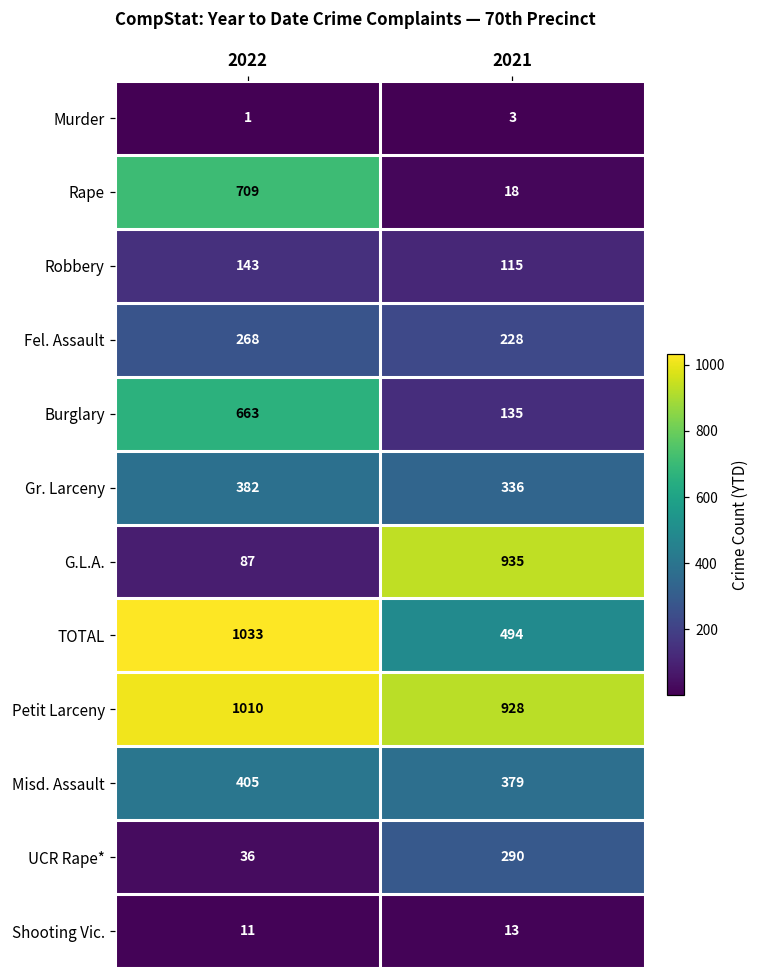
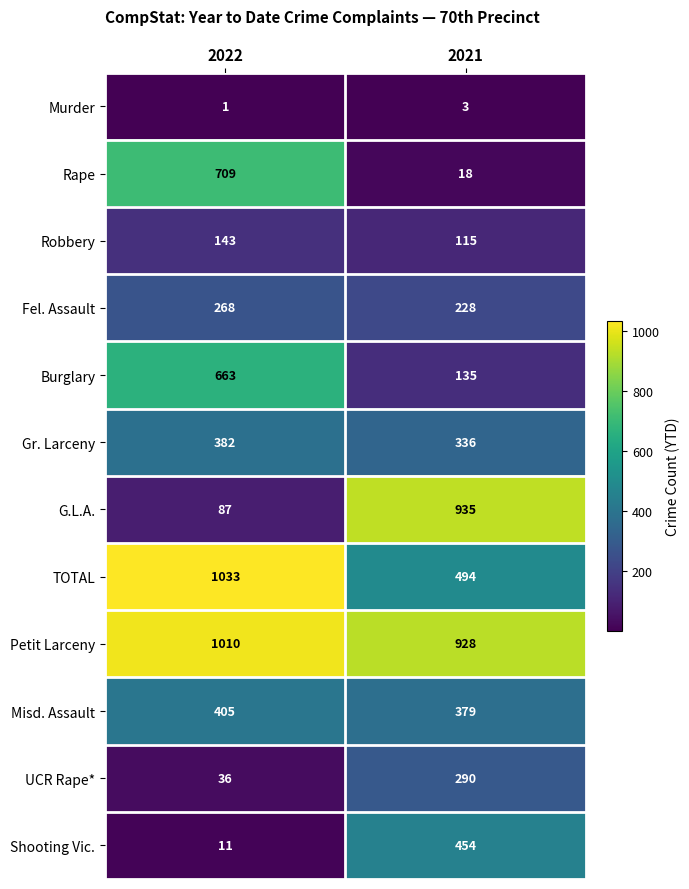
Shooting Vic., 2021: 13 -> 454
